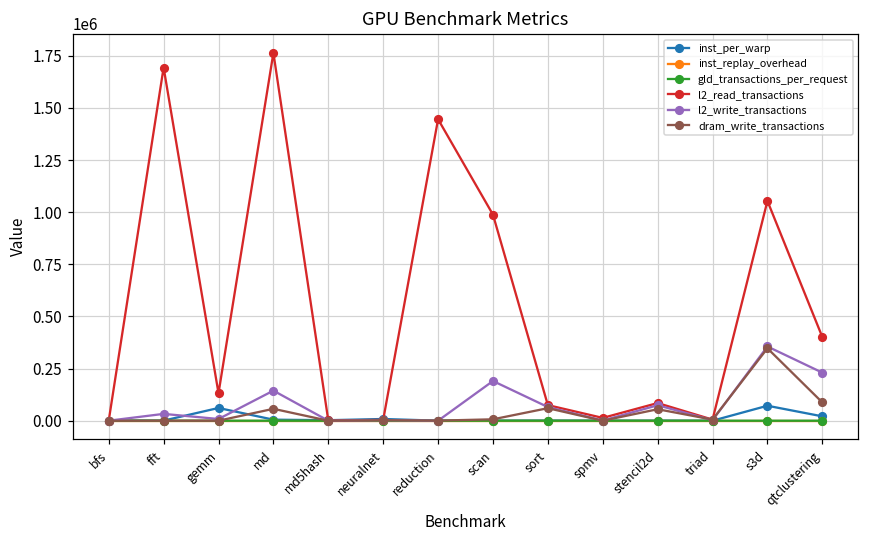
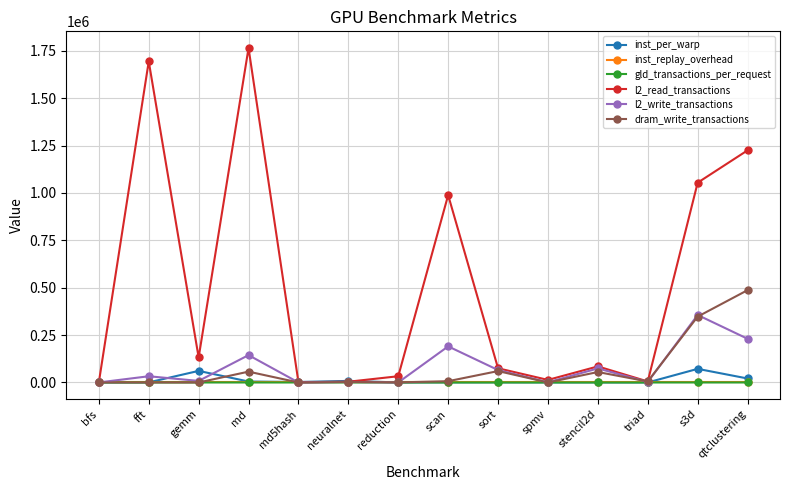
l2_read_transactions, reduction: 1450000 -> 30000
l2_read_transactions, qtclustering: 400000 -> 1220000
dram_write_transactions, qtclustering: 90000 -> 490000
